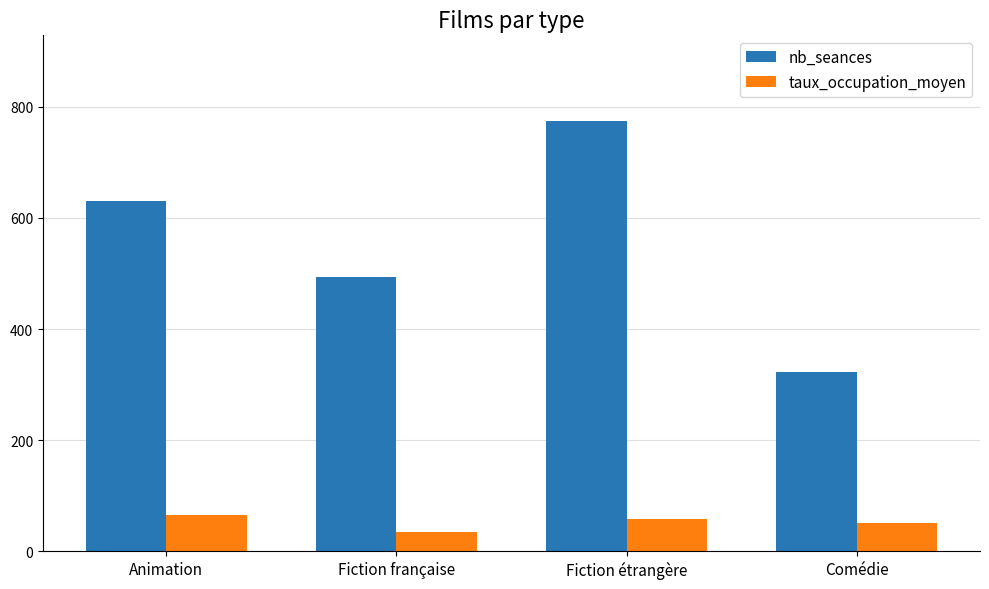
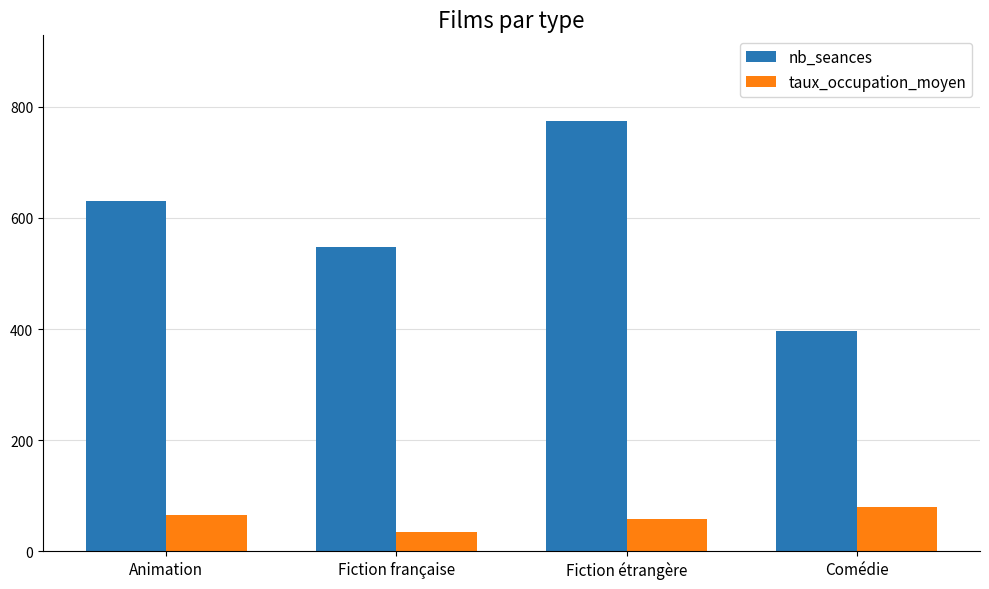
nb_seances, Fiction française: 490 -> 550
nb_seances, Comédie: 320 -> 400
taux_occupation_moyen, Comédie: 50 -> 80
